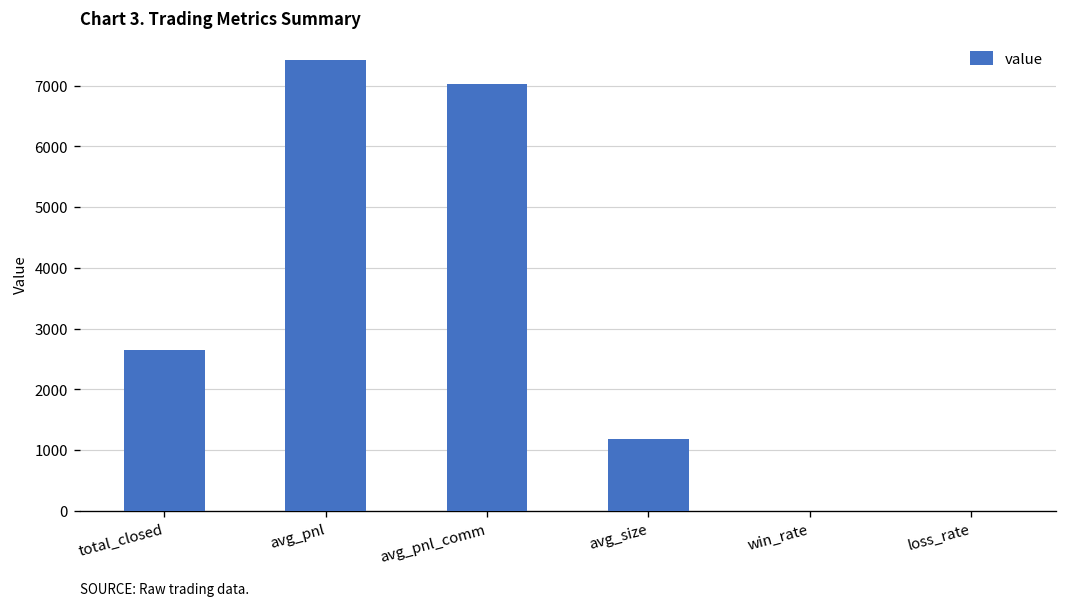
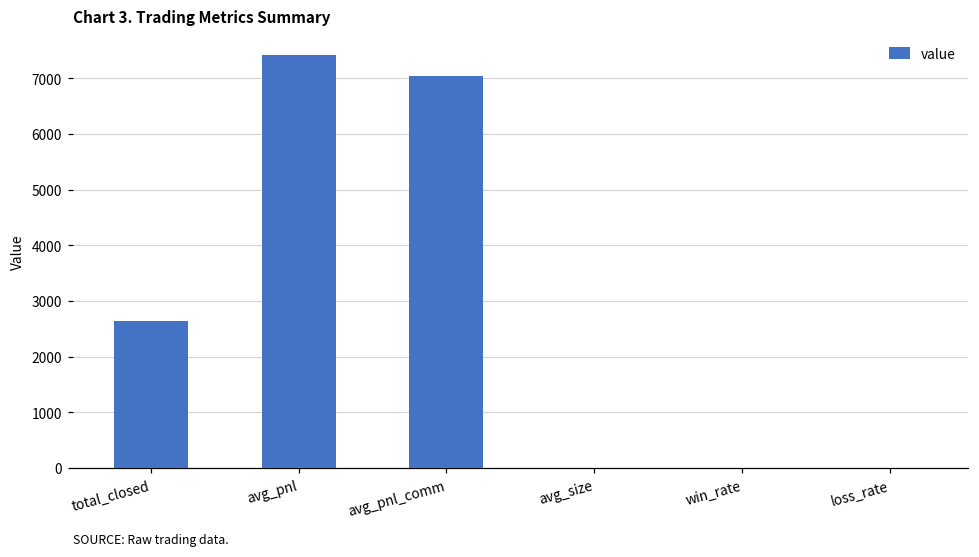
avg_size: 1200 -> 0
